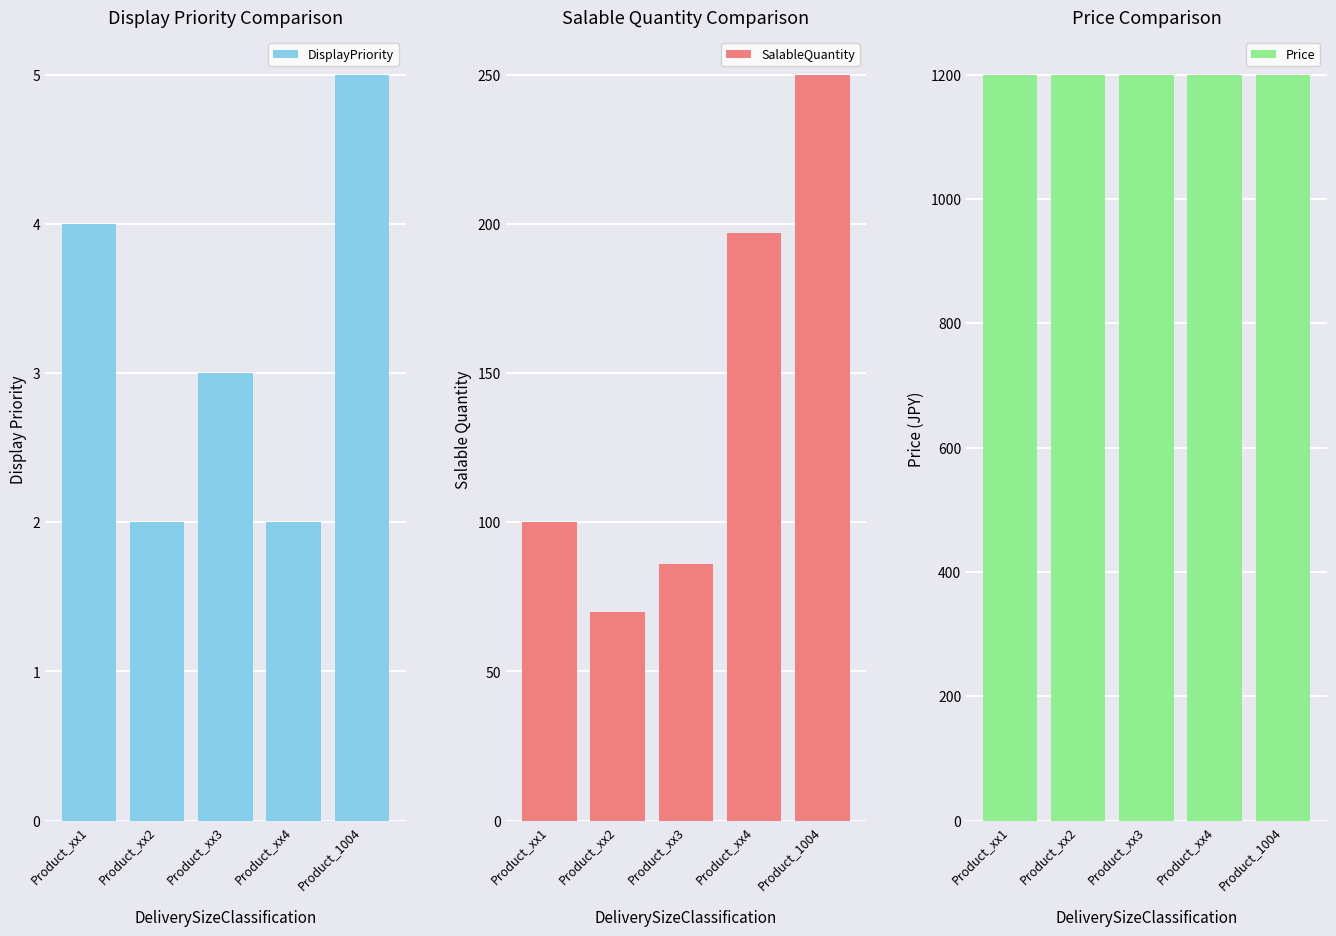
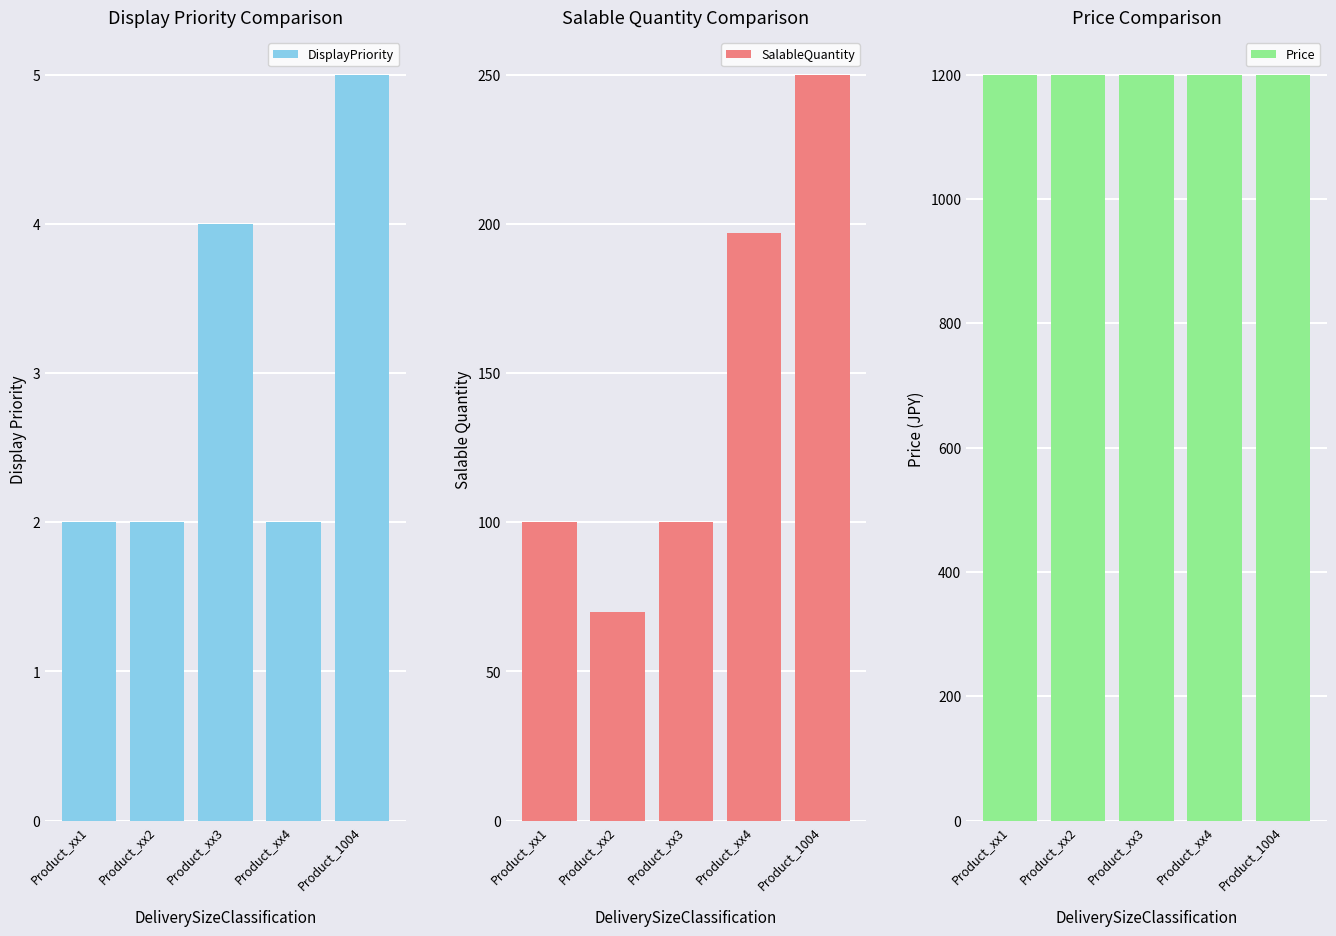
Display Priority Comparison, Product_xx1: 4 -> 2
Display Priority Comparison, Product_xx3: 3 -> 4
Salable Quantity Comparison, Product_xx3: 86 -> 100
